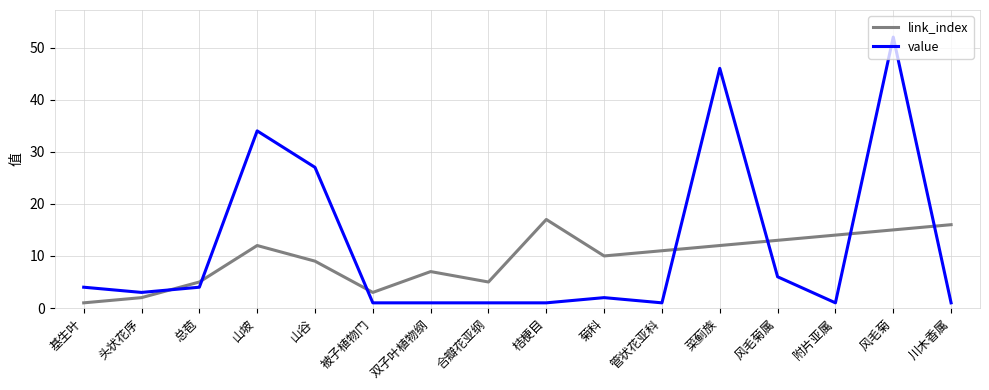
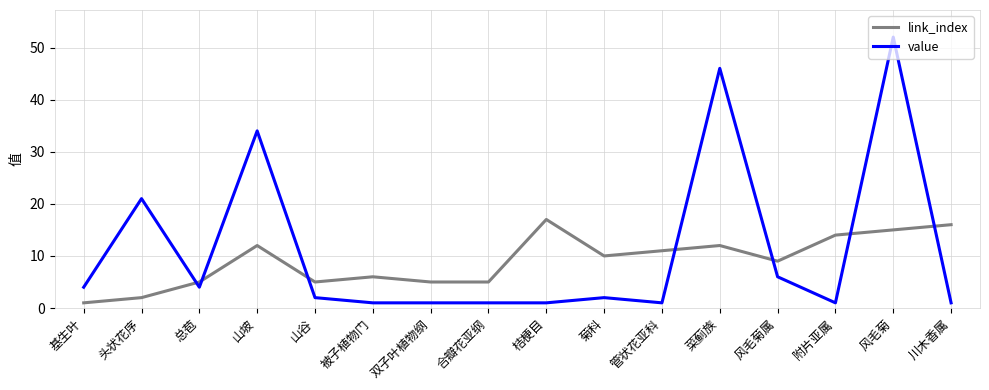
value, 头状花序: 3 -> 21
link_index, 山谷: 9 -> 5
value, 山谷: 27 -> 2
link_index, 被子植物门: 3 -> 6
link_index, 双子叶植物纲: 7 -> 5
link_index, 风毛菊属: 13 -> 9
